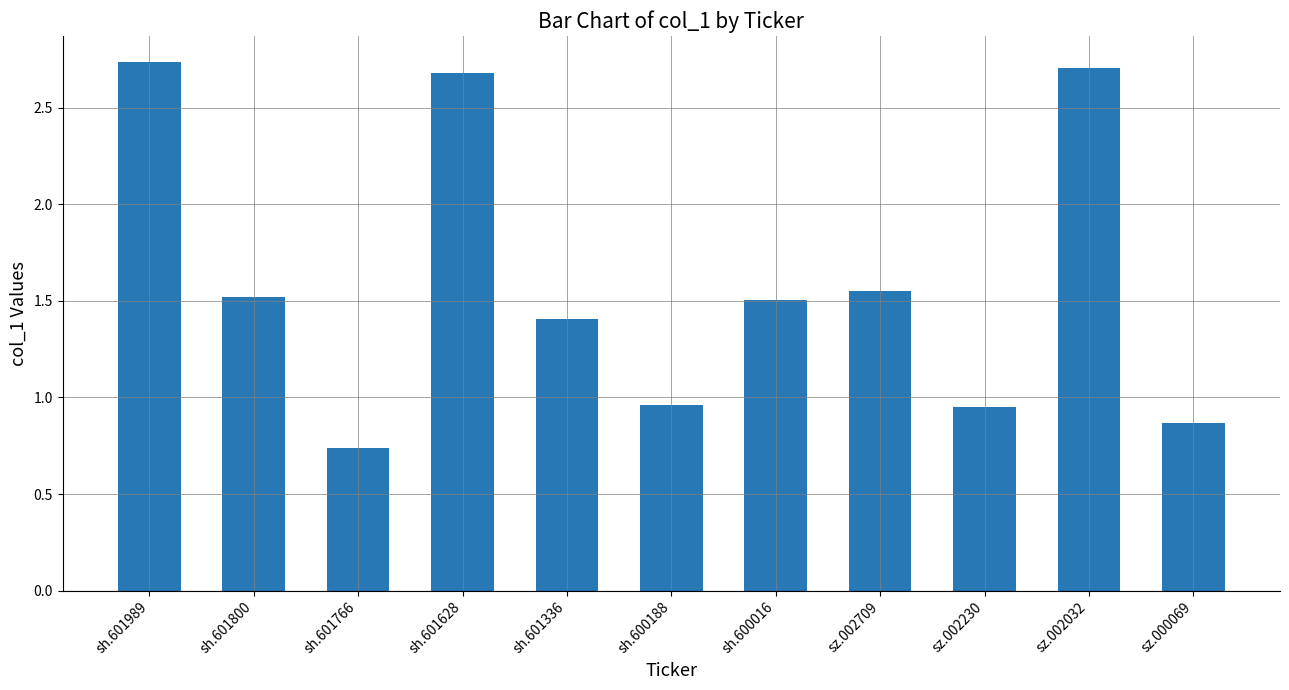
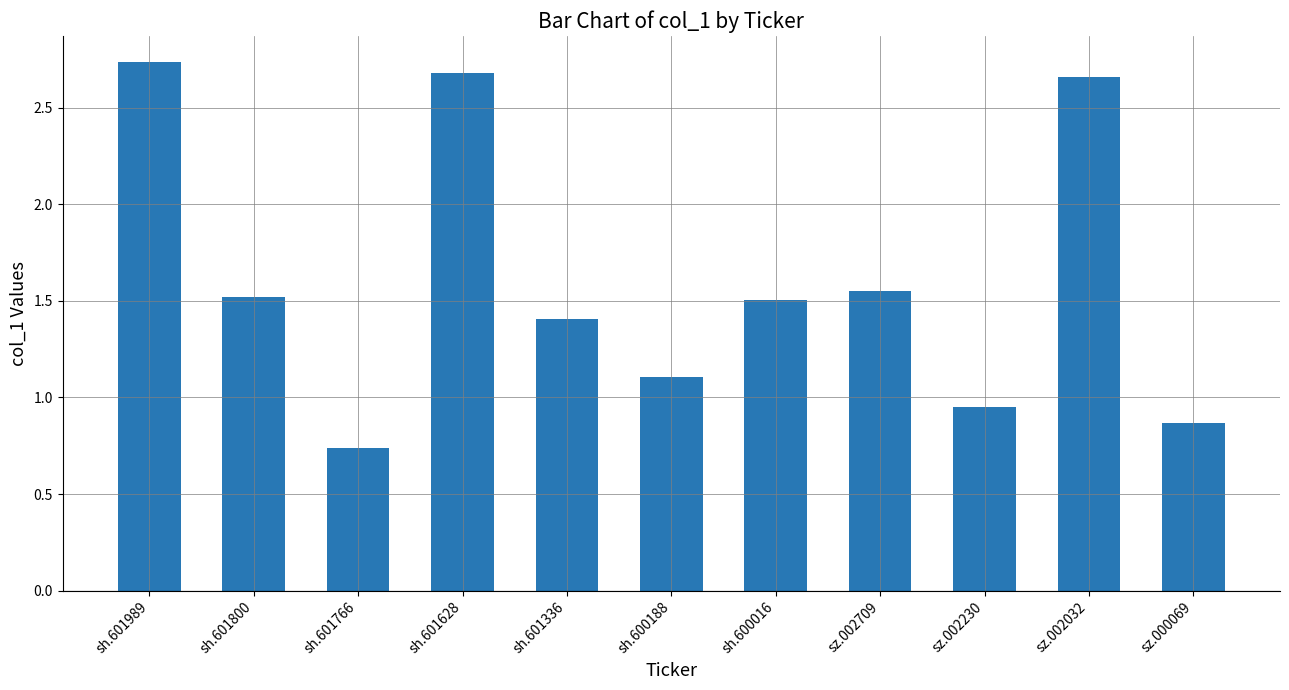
sh.600188: 0.96 -> 1.10
sz.002032: 2.70 -> 2.66
